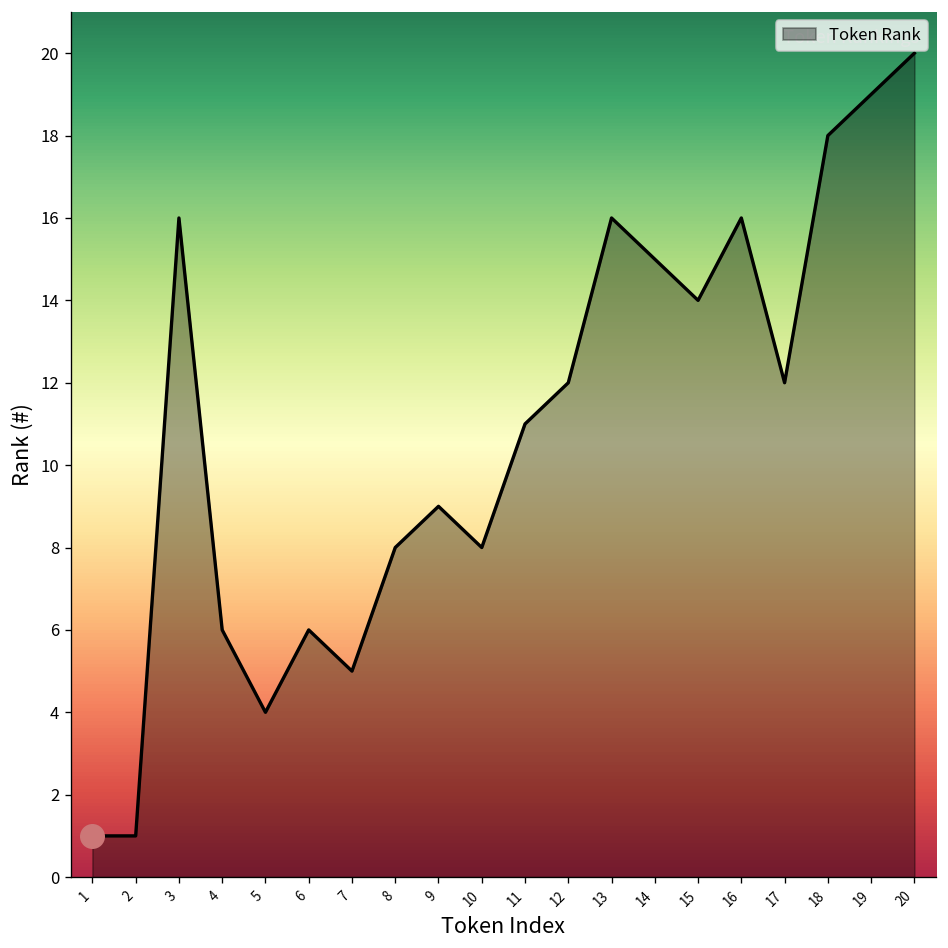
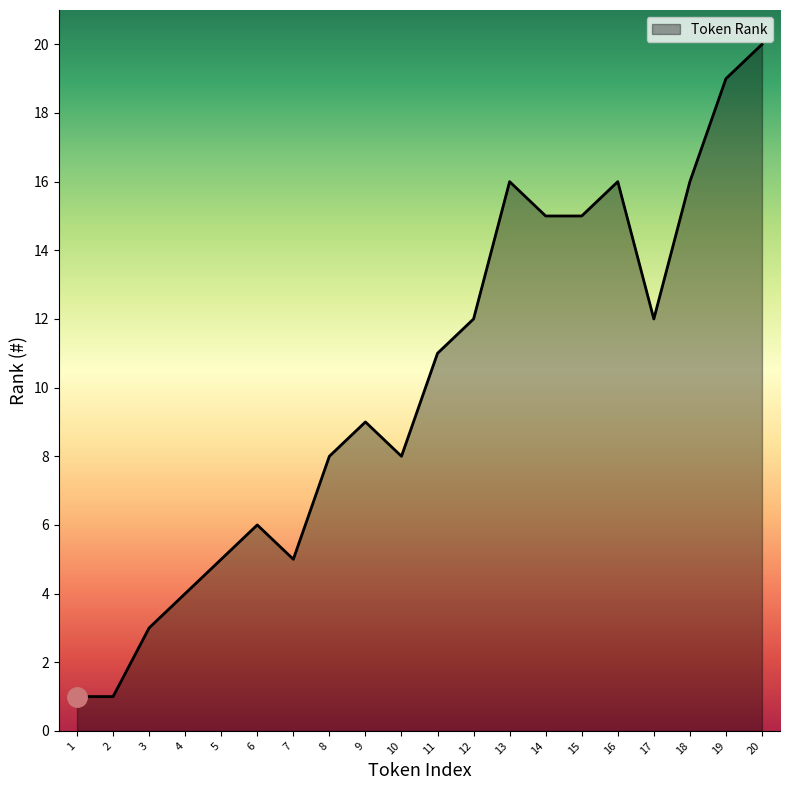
Token Rank, 3: 16 -> 3
Token Rank, 4: 6 -> 4
Token Rank, 5: 4 -> 5
Token Rank, 15: 14 -> 15
Token Rank, 18: 18 -> 16
